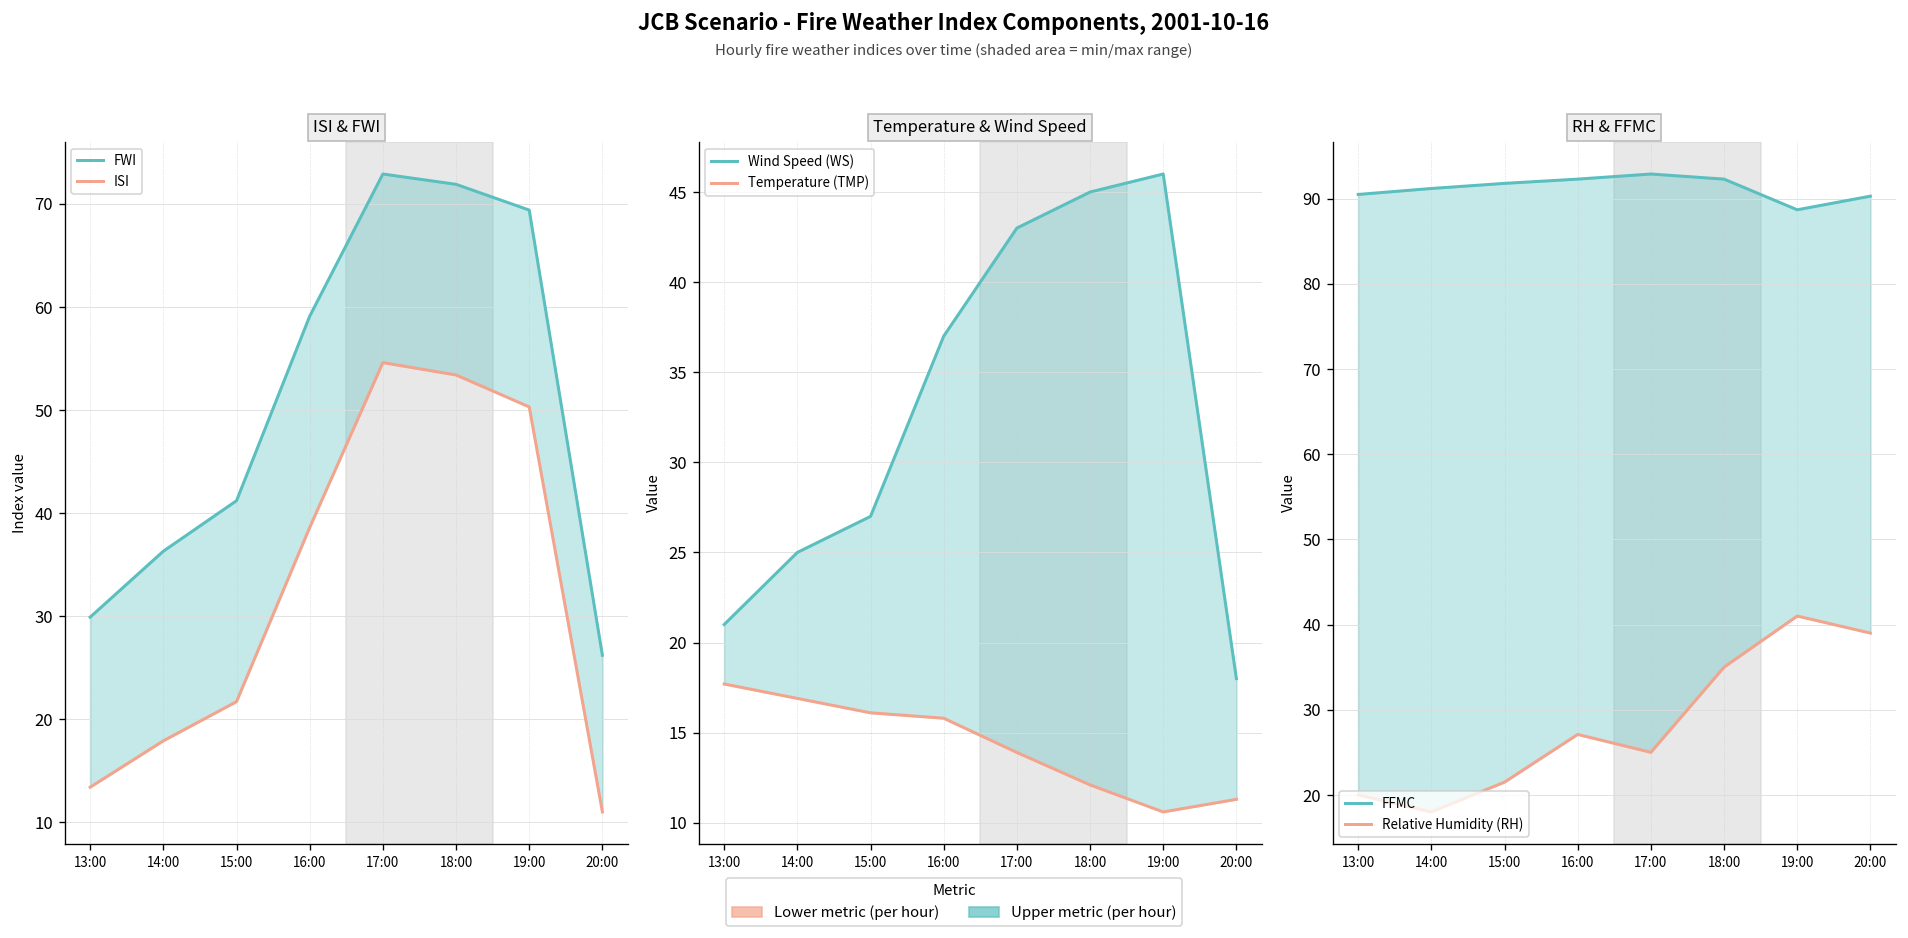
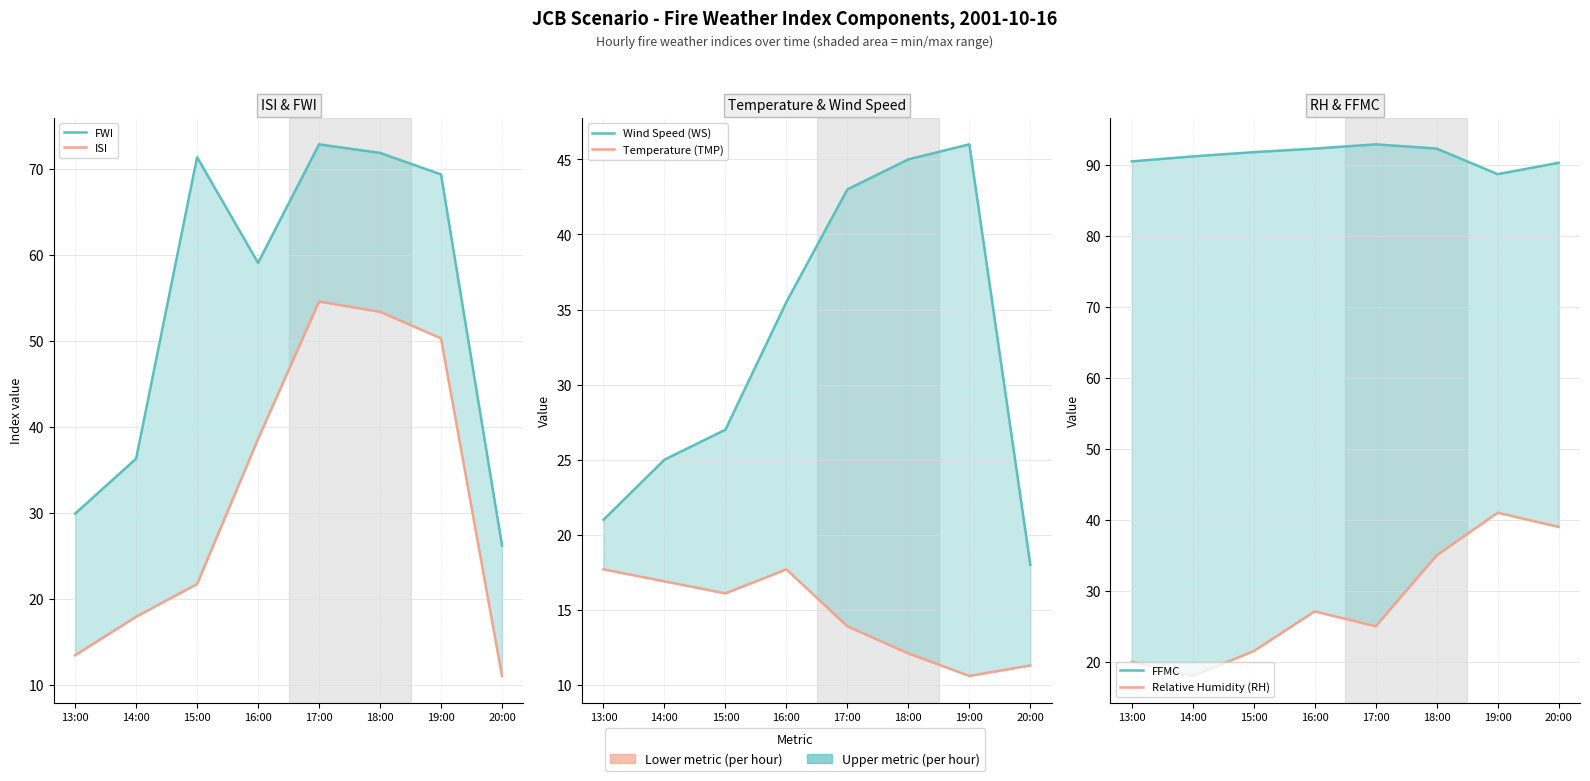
ISI & FWI, FWI, 15:00: 41 -> 71
Temperature & Wind Speed, Wind Speed (WS), 16:00: 37.0 -> 35.5
Temperature & Wind Speed, Temperature (TMP), 16:00: 15.8 -> 17.7
